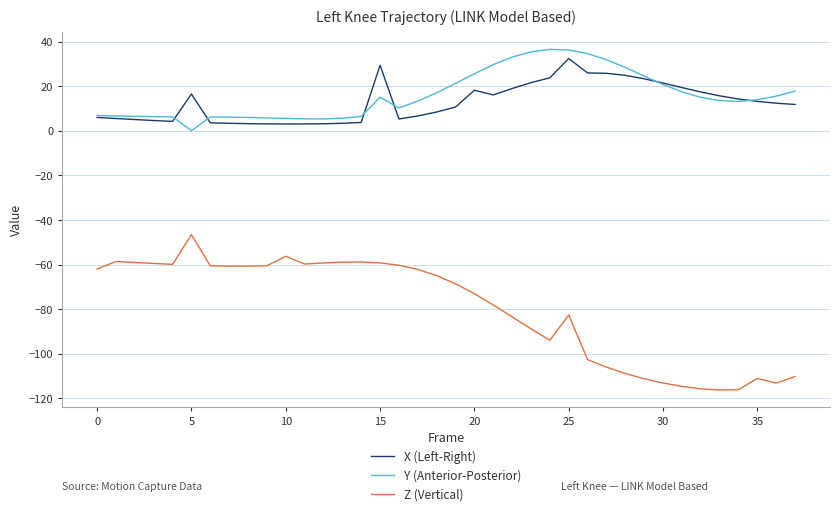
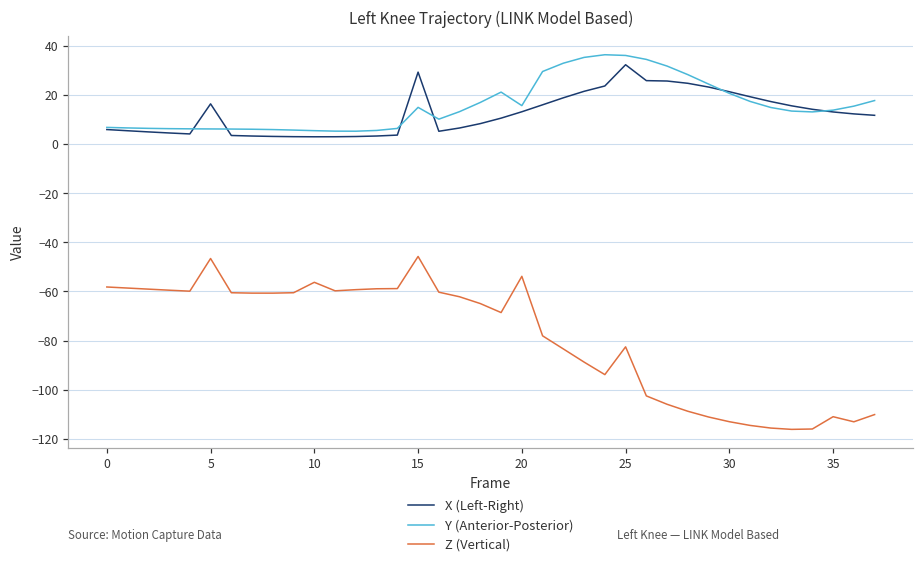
Z (Vertical), 0: -62 -> -58
Y (Anterior-Posterior), 5: 0 -> 6
Z (Vertical), 15: -59 -> -46
X (Left-Right), 20: 18 -> 13
Y (Anterior-Posterior), 20: 26 -> 16
Z (Vertical), 20: -73 -> -54
